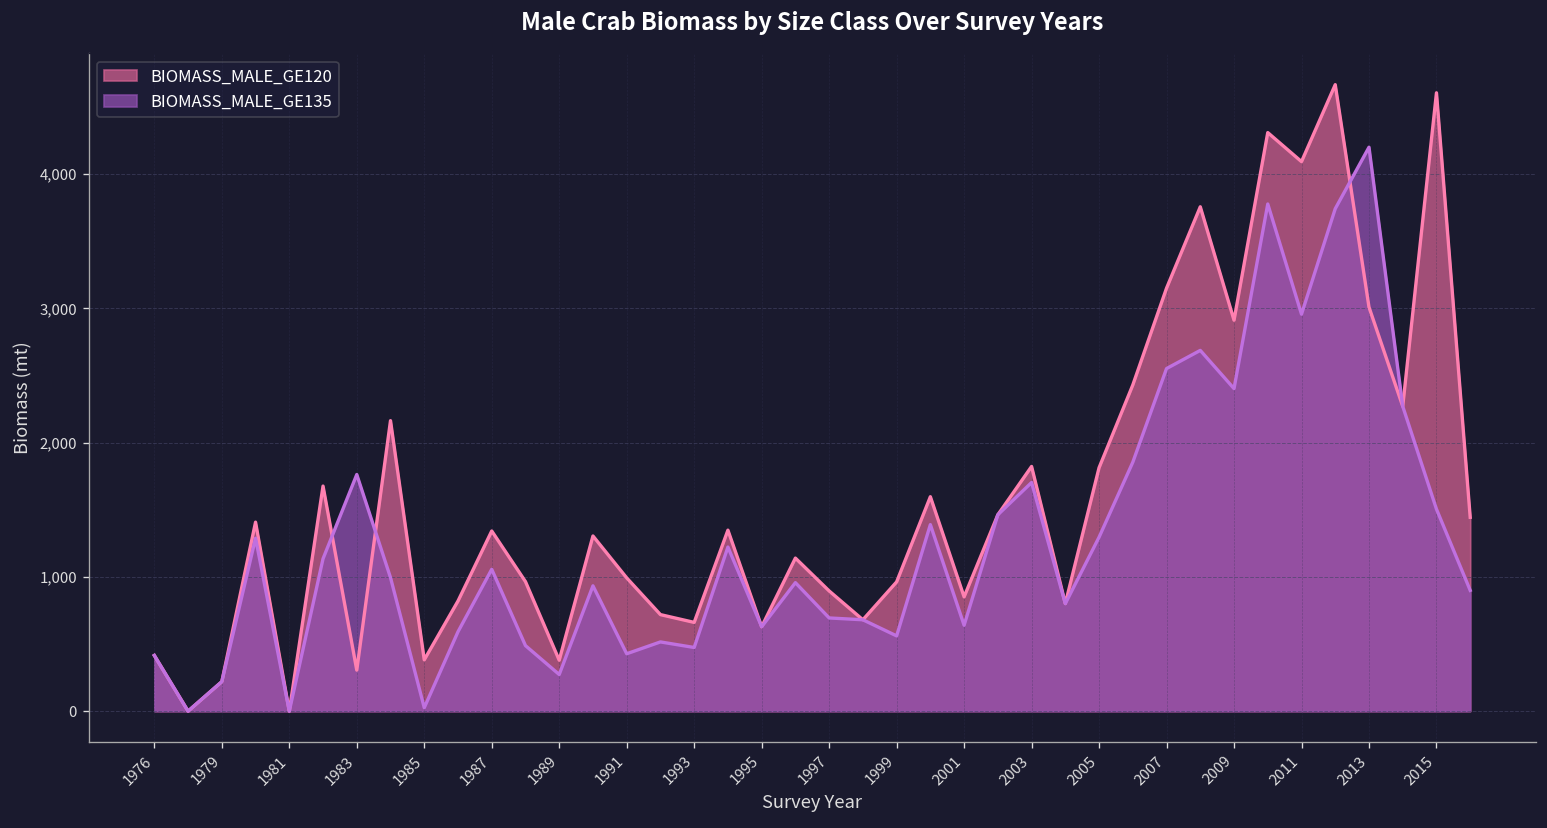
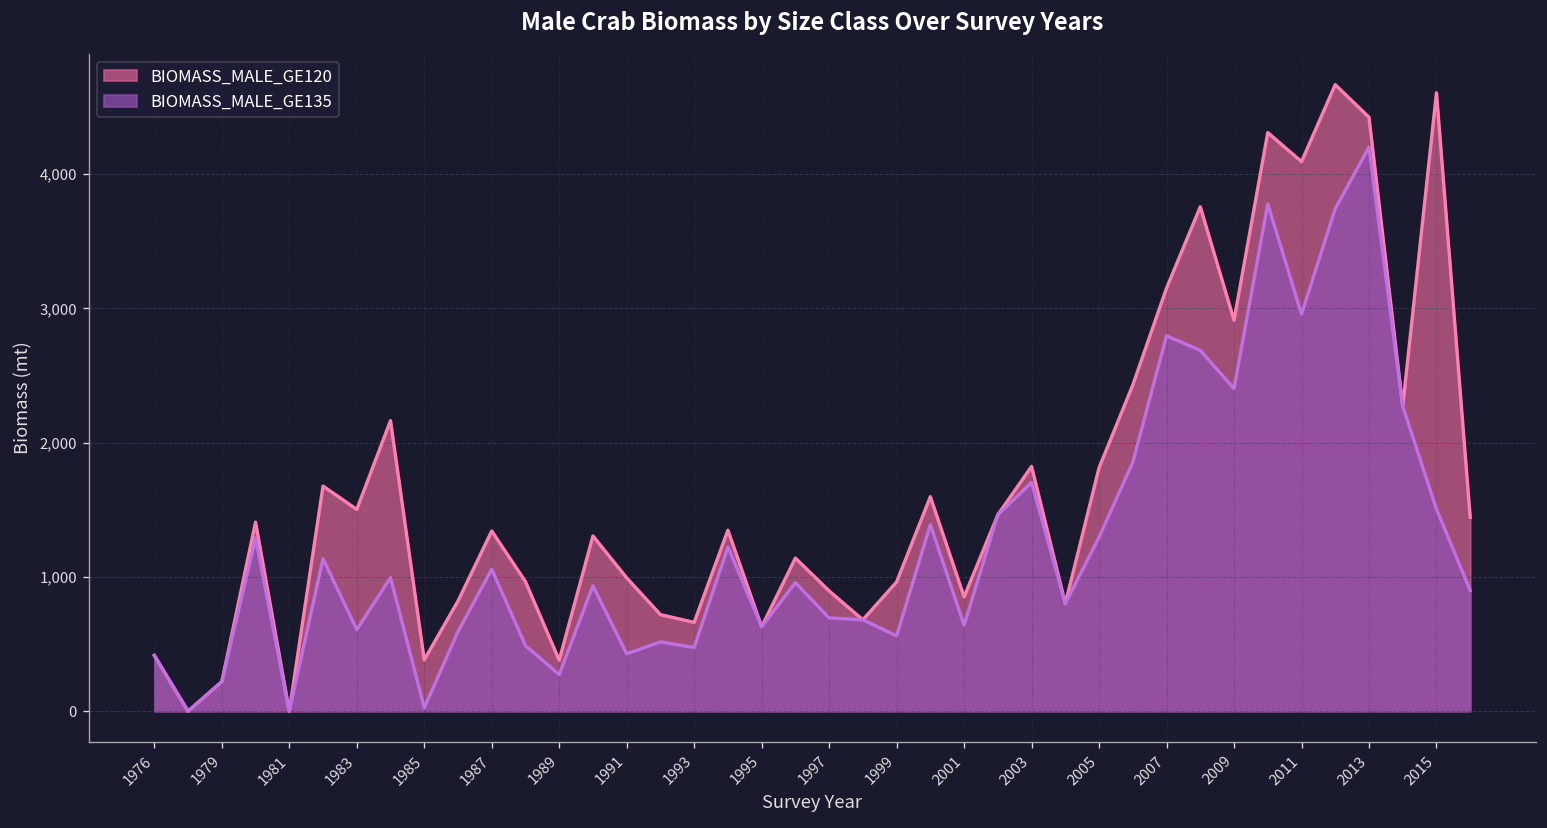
BIOMASS_MALE_GE120, 1983: 310 -> 1,500
BIOMASS_MALE_GE135, 1983: 1,760 -> 610
BIOMASS_MALE_GE135, 2007: 2,550 -> 2,800
BIOMASS_MALE_GE120, 2013: 3,010 -> 4,420
